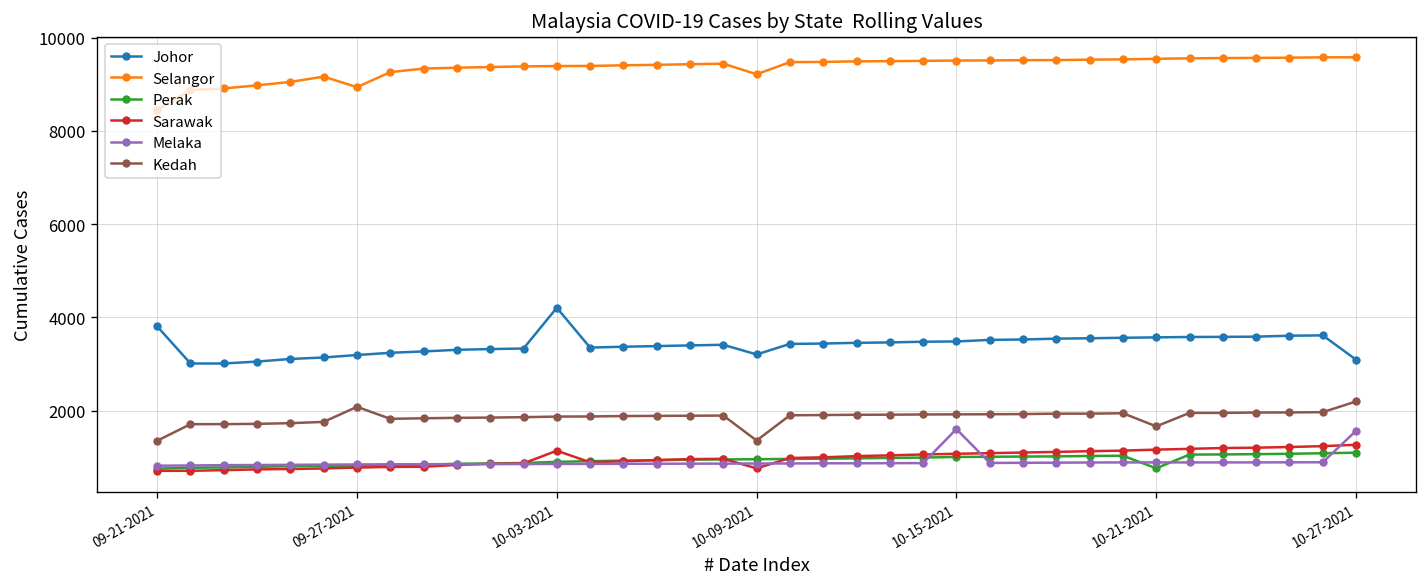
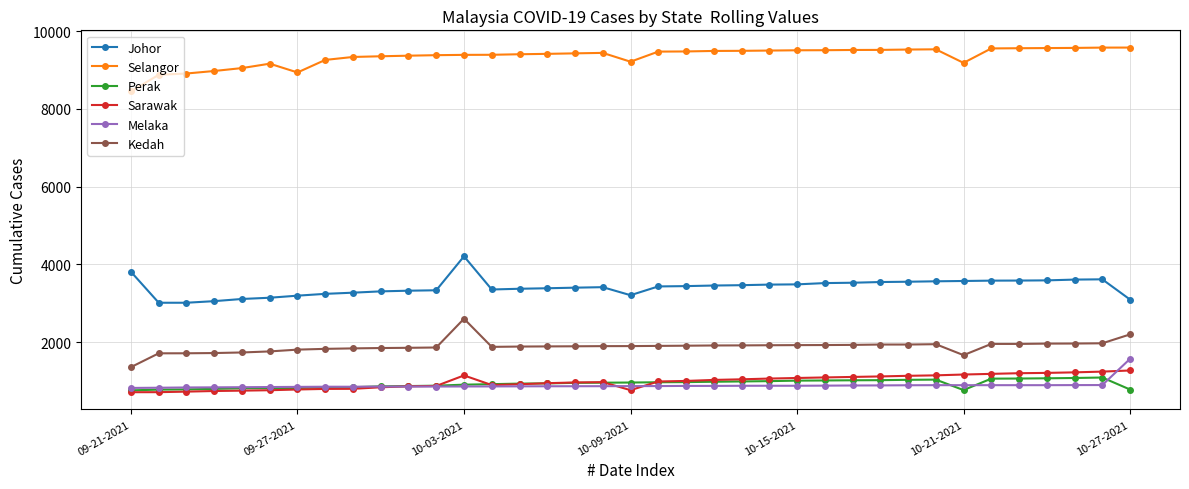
Kedah, 09-27-2021: 2100 -> 1800
Kedah, 10-03-2021: 1900 -> 2600
Kedah, 10-09-2021: 1400 -> 1900
Melaka, 10-15-2021: 1600 -> 900
Selangor, 10-21-2021: 9500 -> 9200
Perak, 10-27-2021: 1100 -> 800
